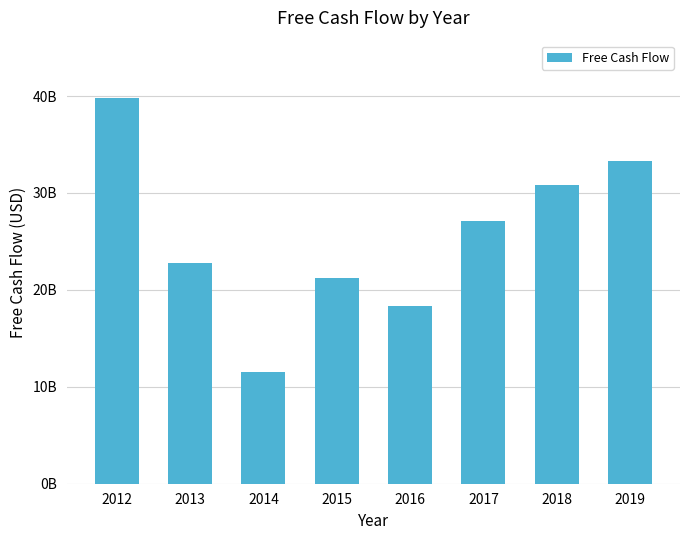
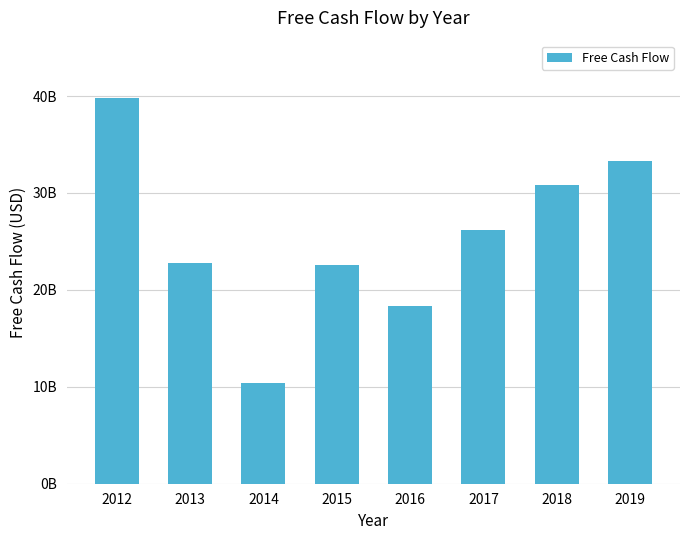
2014: 12000000000 -> 10000000000
2015: 21000000000 -> 23000000000
2017: 27000000000 -> 26000000000
